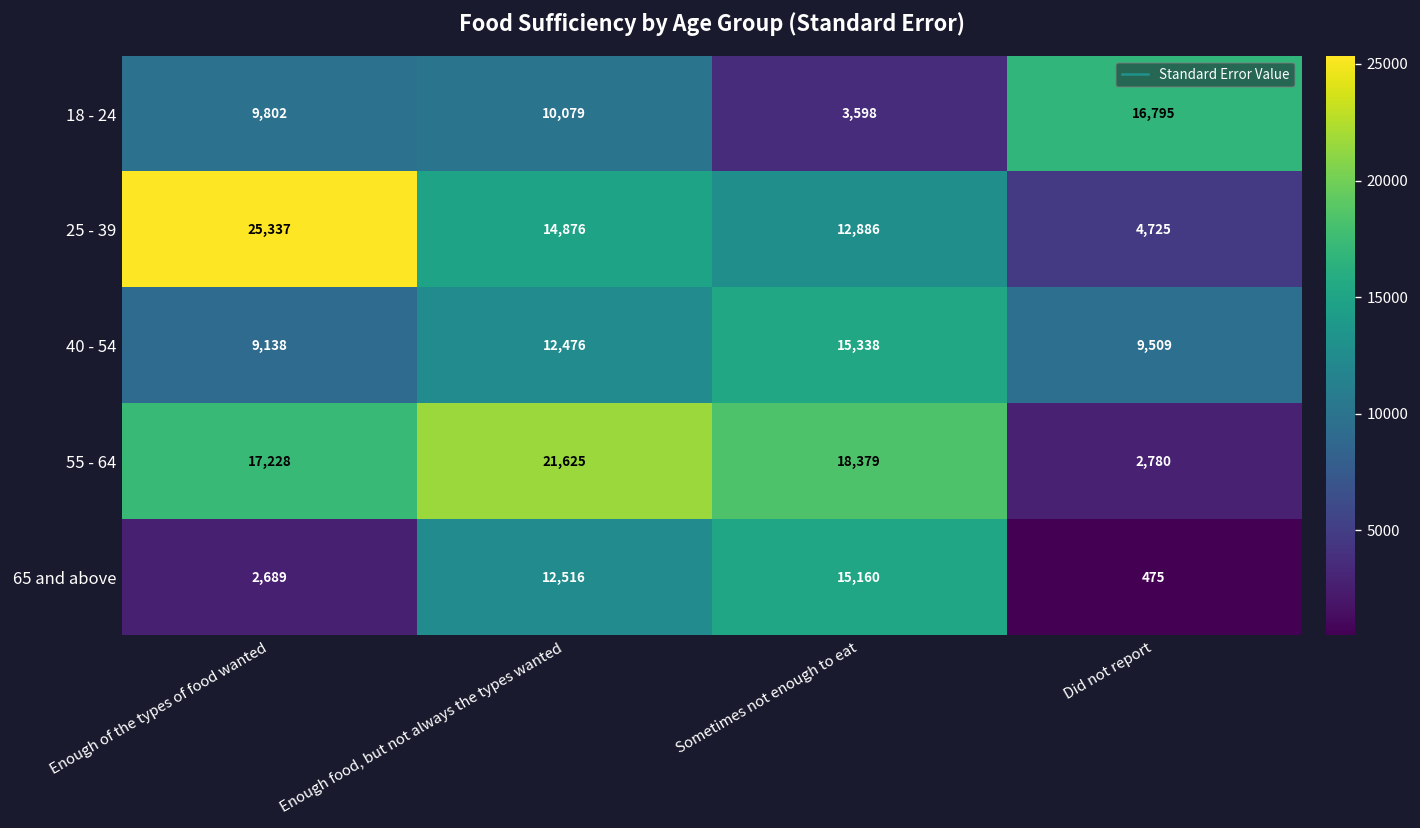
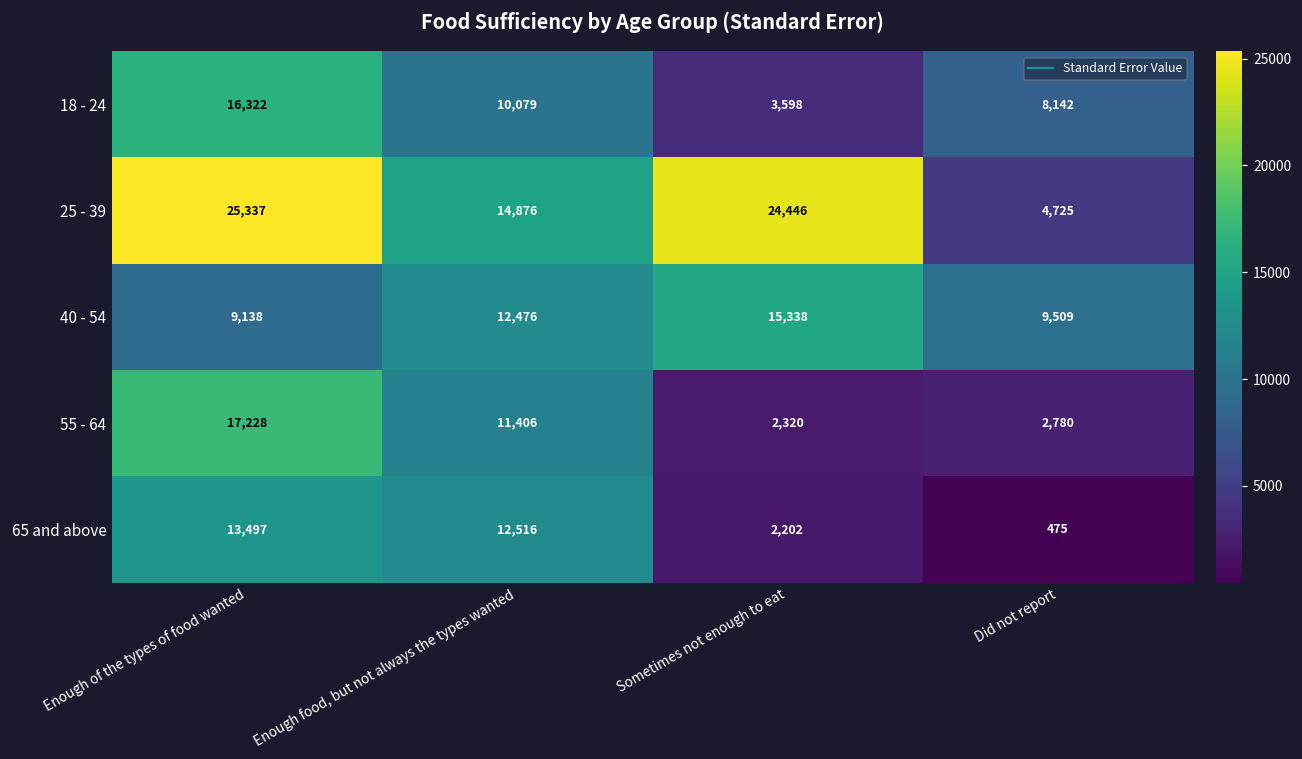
18 - 24, Enough of the types of food wanted: 9,802 -> 16,322
18 - 24, Did not report: 16,795 -> 8,142
25 - 39, Sometimes not enough to eat: 12,886 -> 24,446
55 - 64, Enough food, but not always the types wanted: 21,625 -> 11,406
55 - 64, Sometimes not enough to eat: 18,379 -> 2,320
65 and above, Enough of the types of food wanted: 2,689 -> 13,497
65 and above, Sometimes not enough to eat: 15,160 -> 2,202
